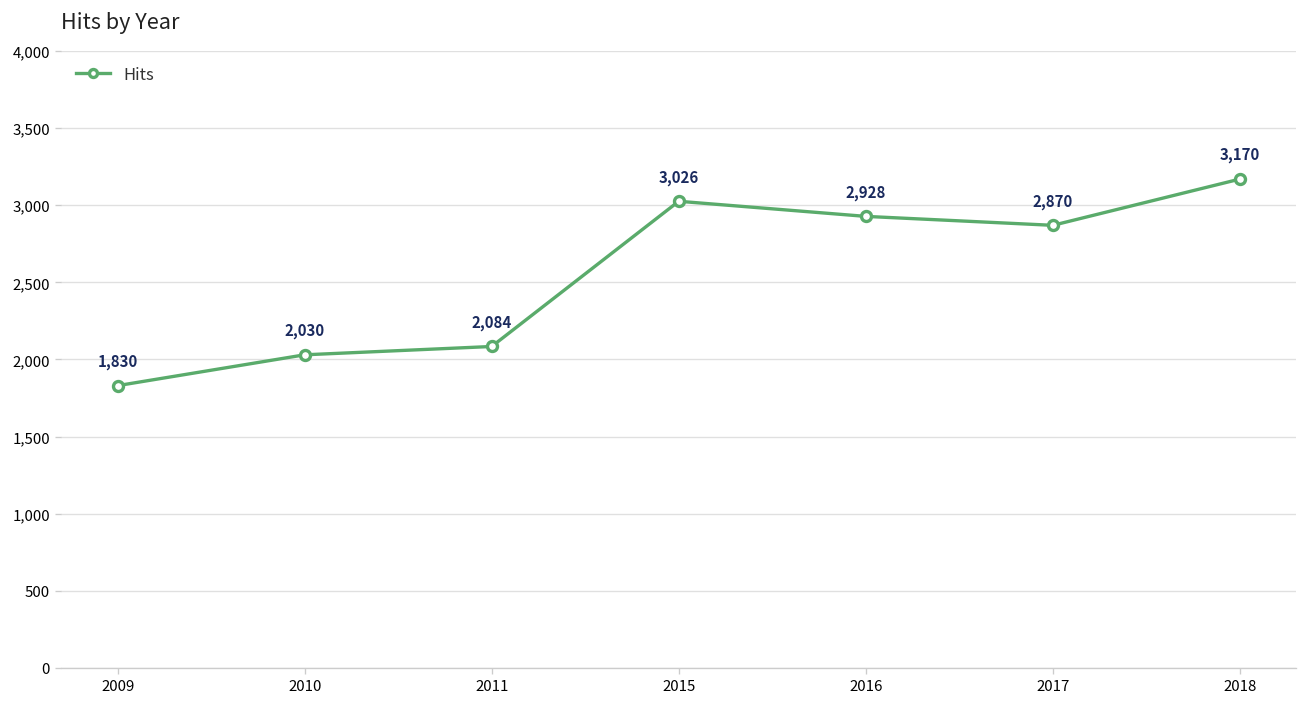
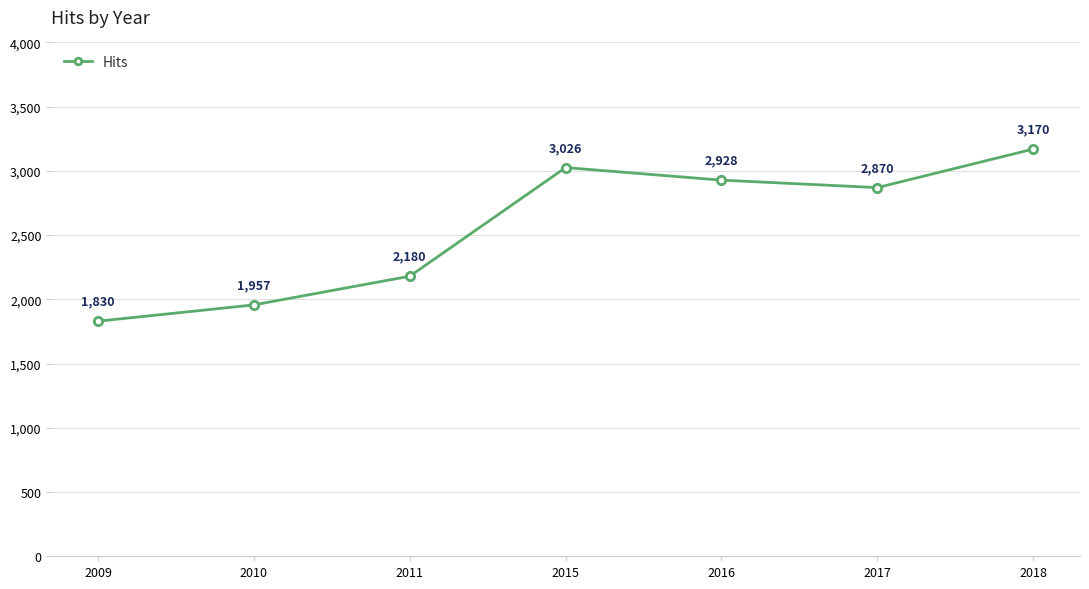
2010: 2,030 -> 1,957
2011: 2,084 -> 2,180
